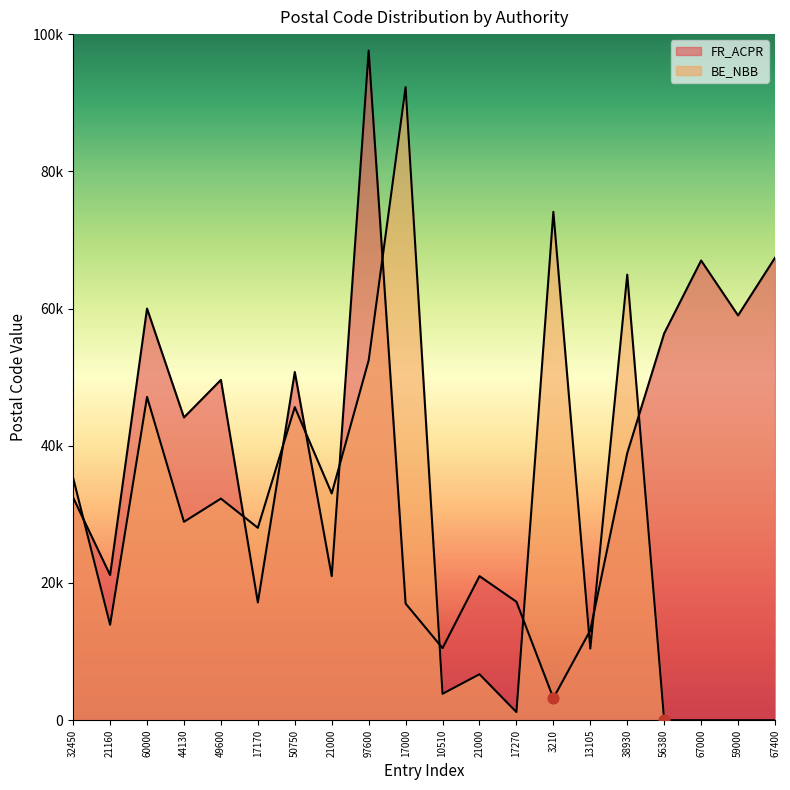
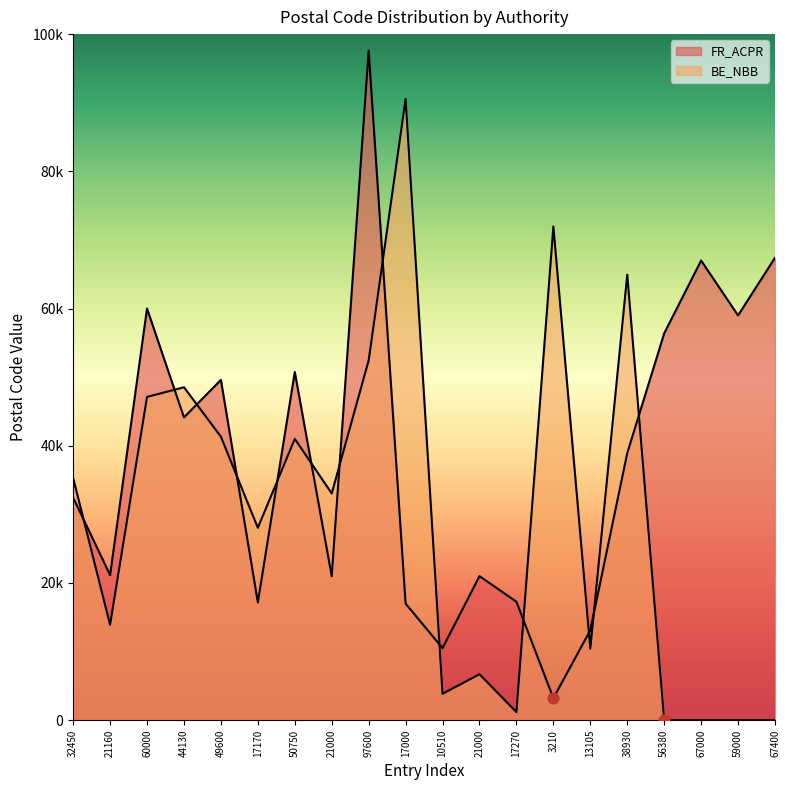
BE_NBB, 44130: 29000 -> 49000
BE_NBB, 49600: 32000 -> 41000
BE_NBB, 50750: 46000 -> 41000
BE_NBB, 17000: 92000 -> 91000
BE_NBB, 3210: 74000 -> 72000
